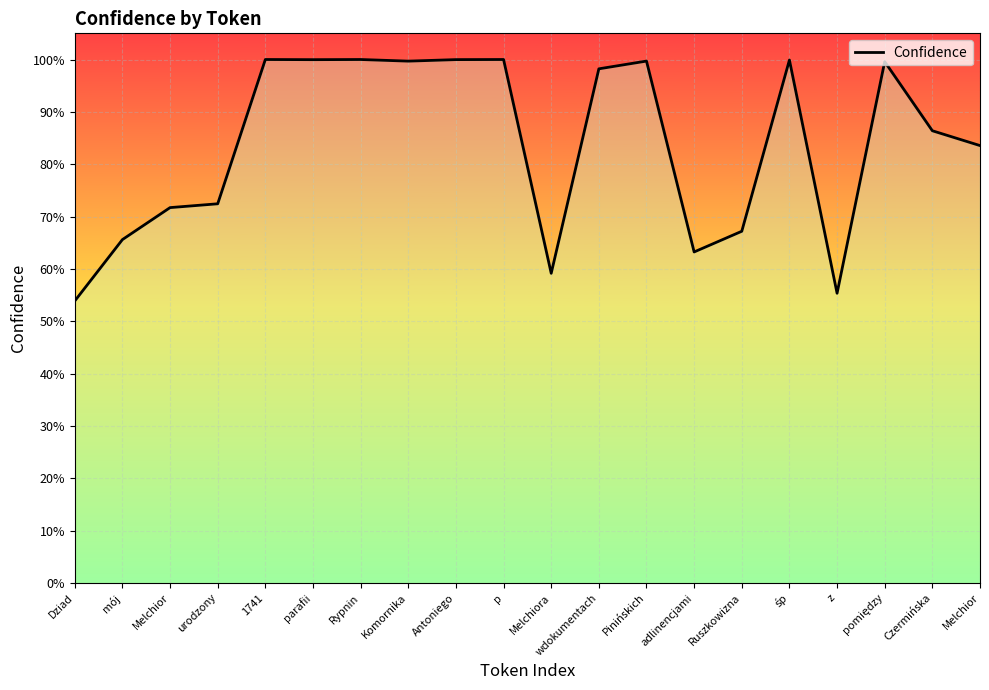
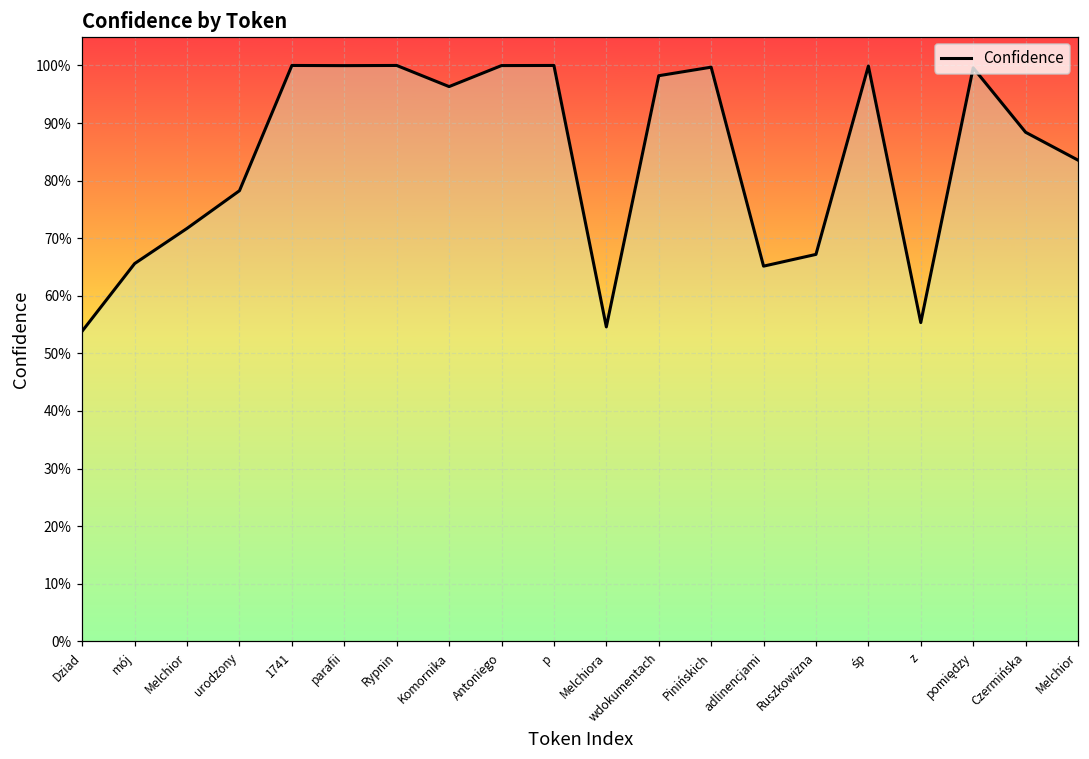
urodzony: 72% -> 78%
Komornika: 100% -> 96%
Melchiora: 59% -> 55%
adlinencjami: 63% -> 65%
Czermińska: 86% -> 88%
